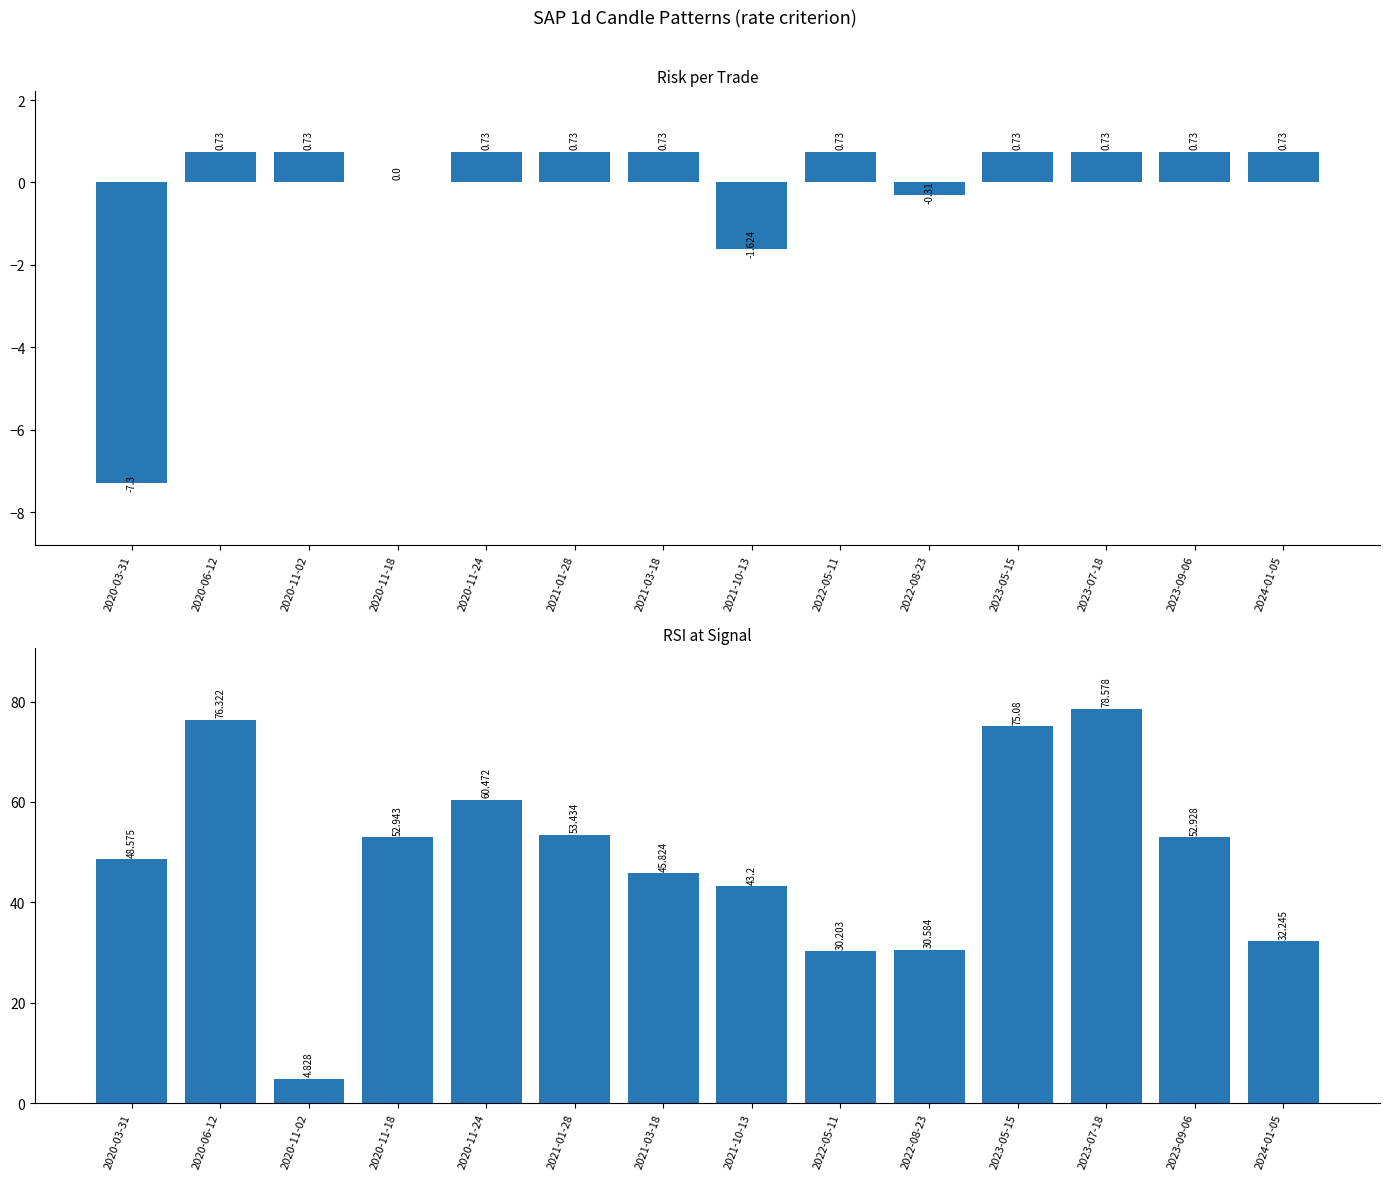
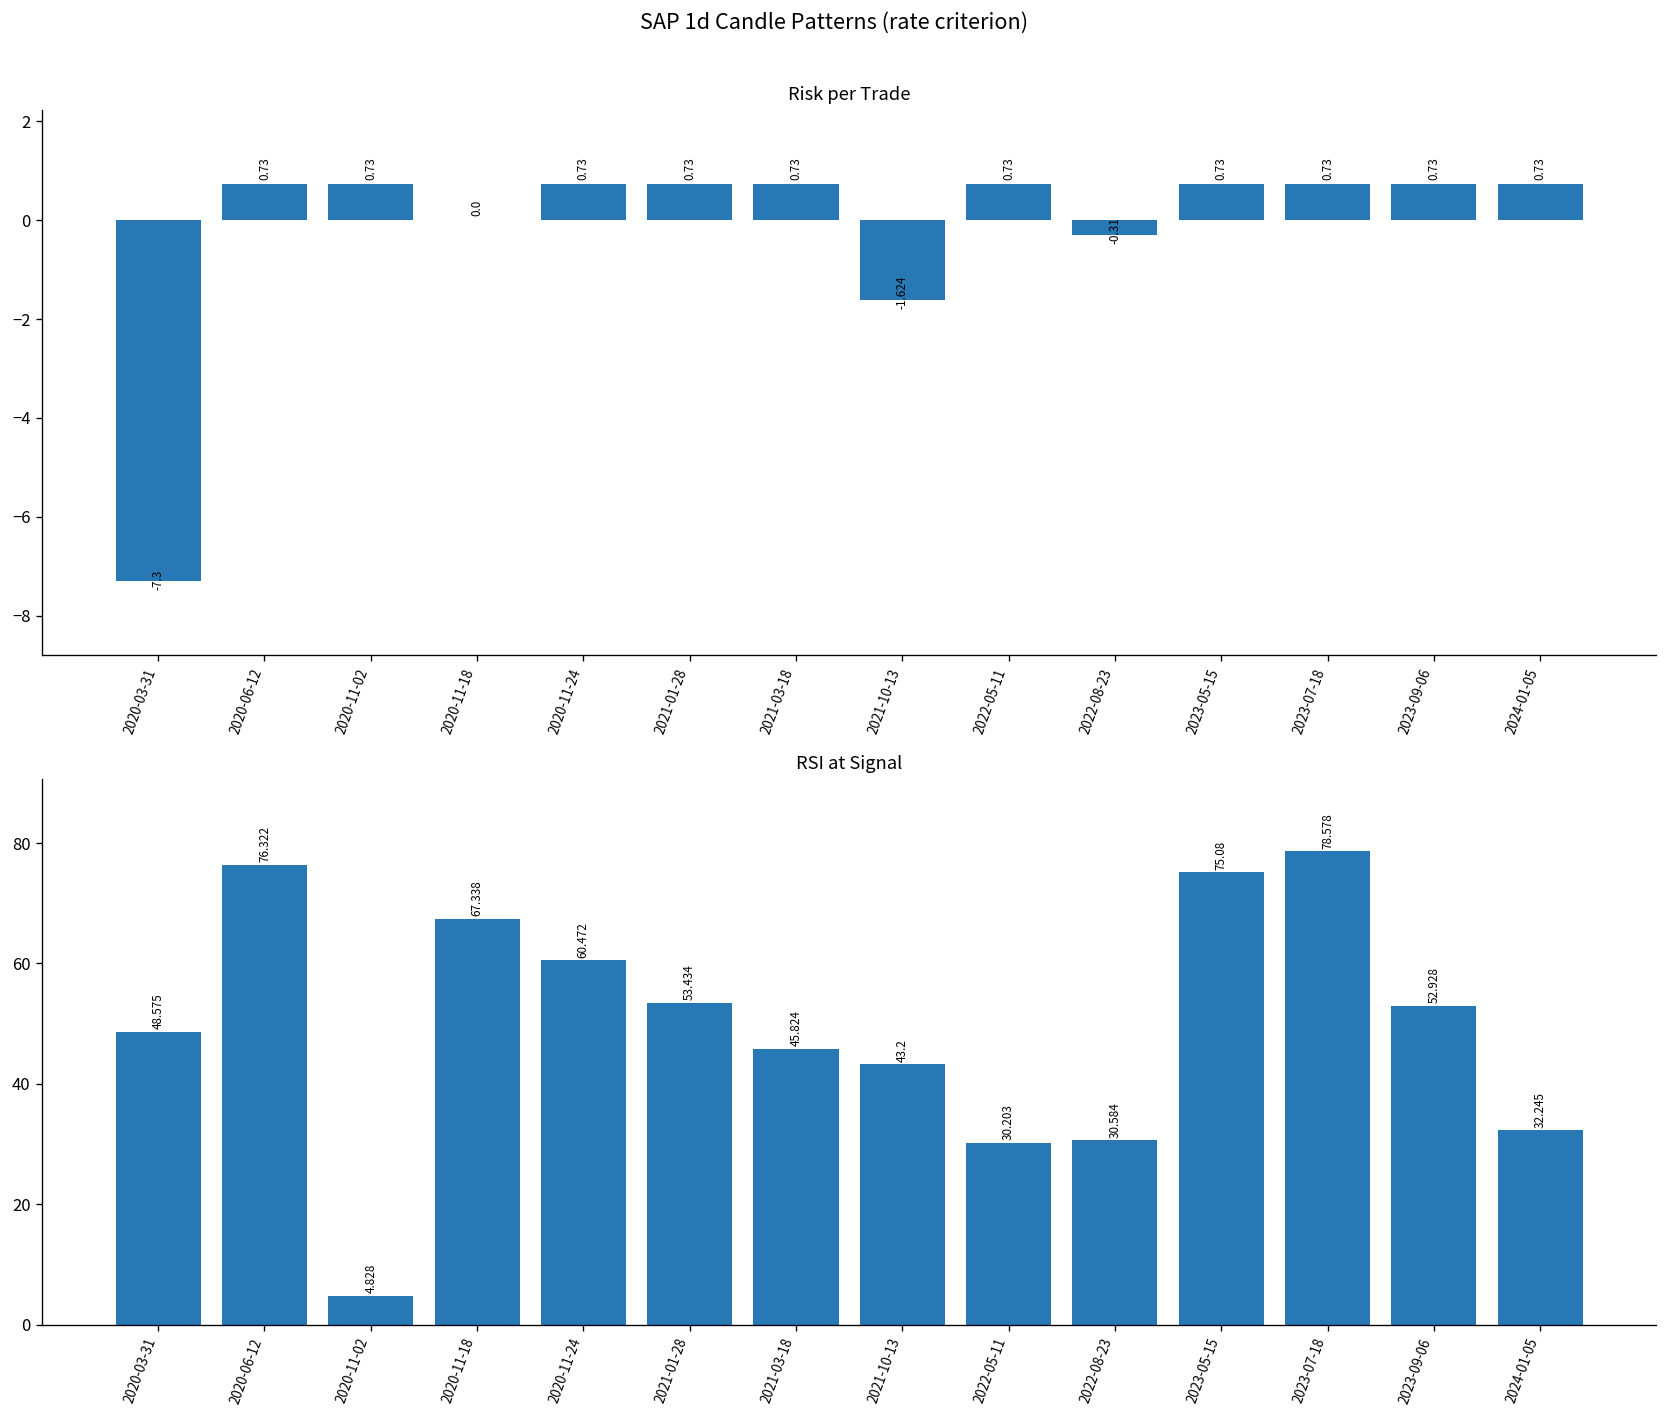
RSI at Signal, 2020-11-18: 52.943 -> 67.338
